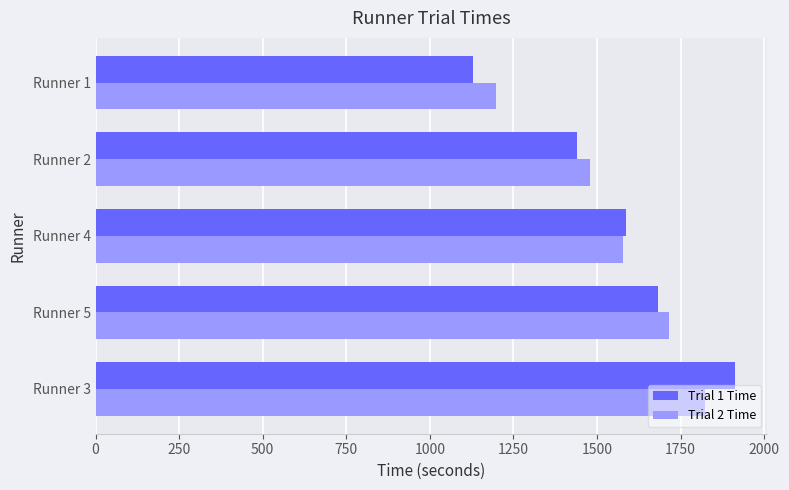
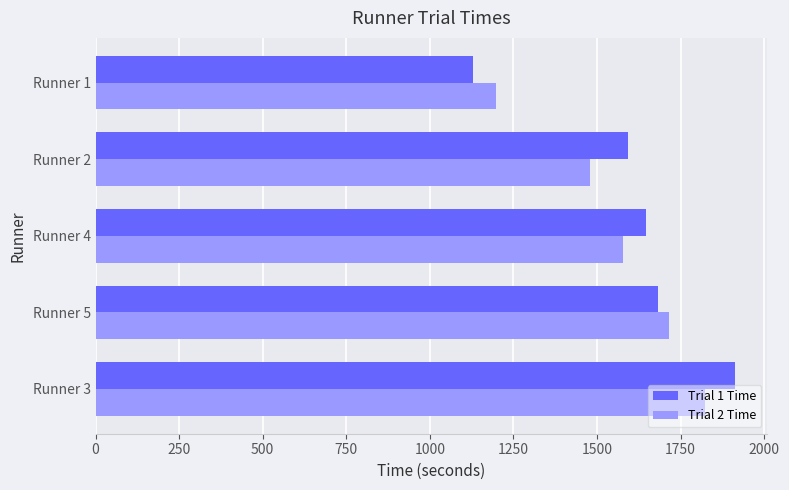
Trial 1 Time, Runner 2: 1440 -> 1590
Trial 1 Time, Runner 4: 1590 -> 1650
